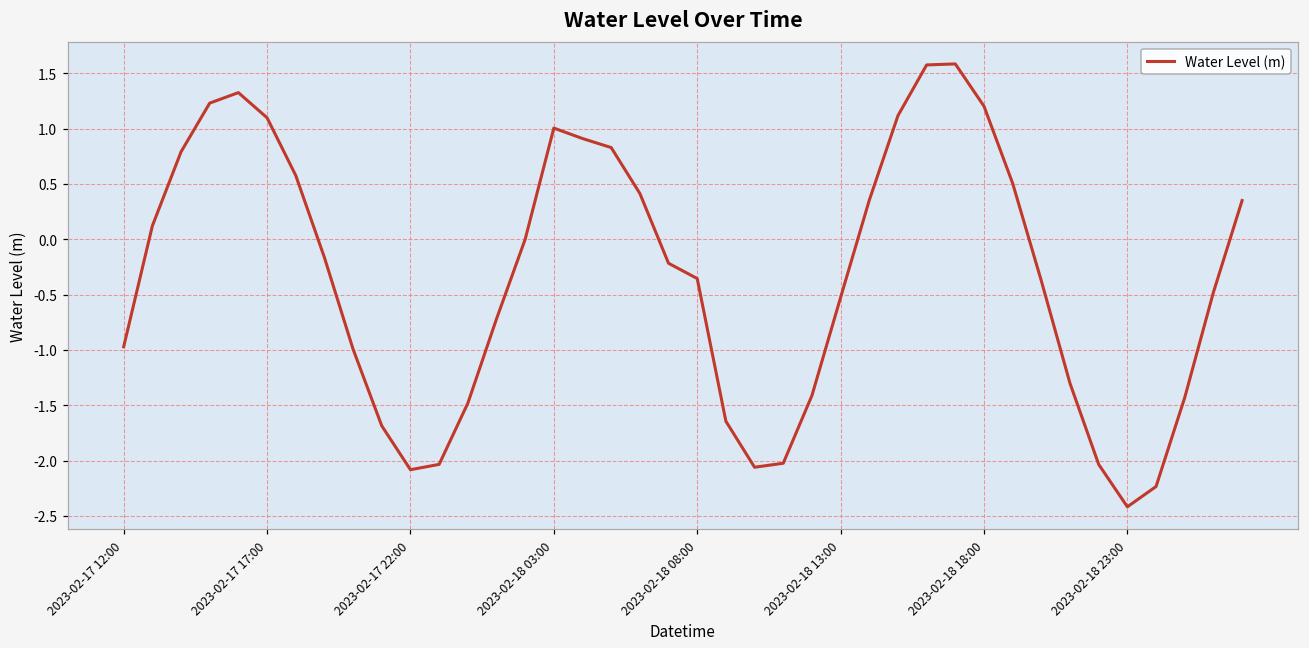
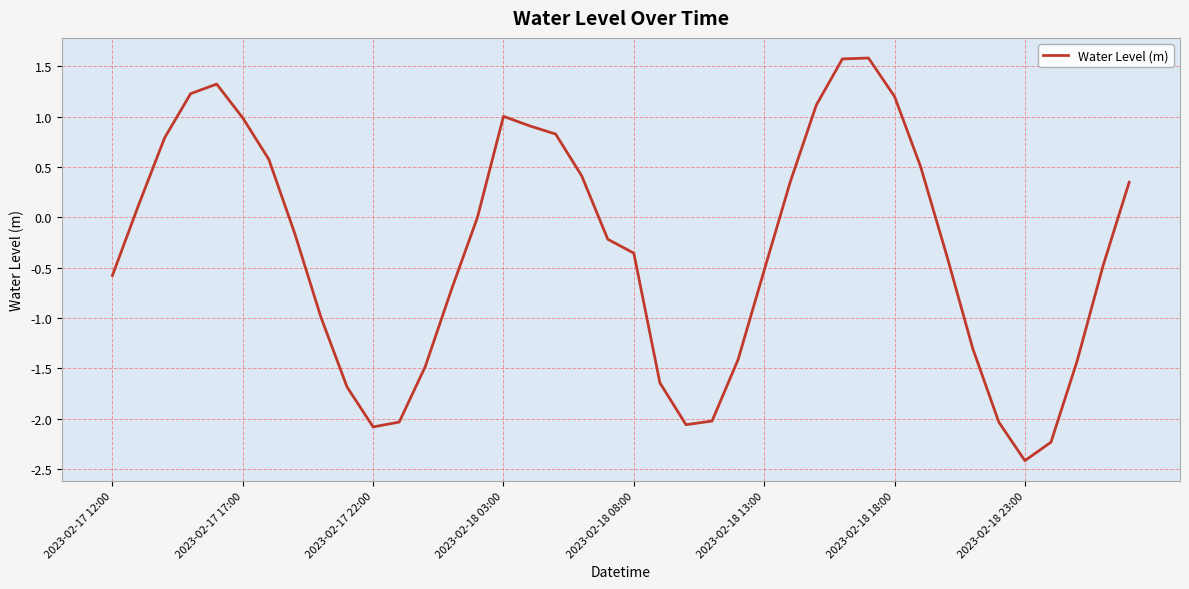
2023-02-17 12:00: -0.97 -> -0.58
2023-02-17 17:00: 1.10 -> 0.99
